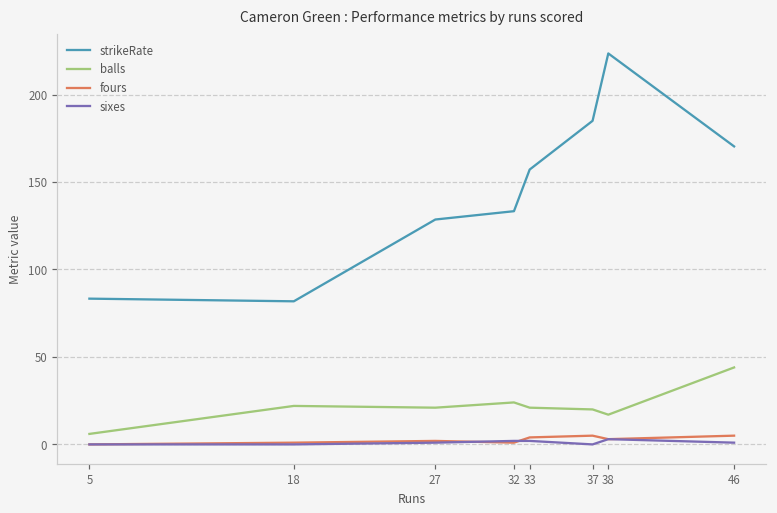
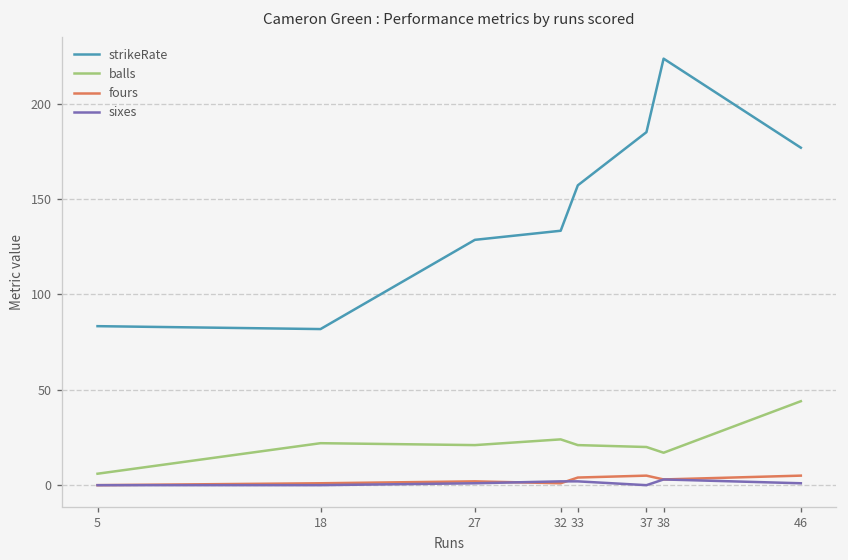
strikeRate, 46: 170 -> 177
